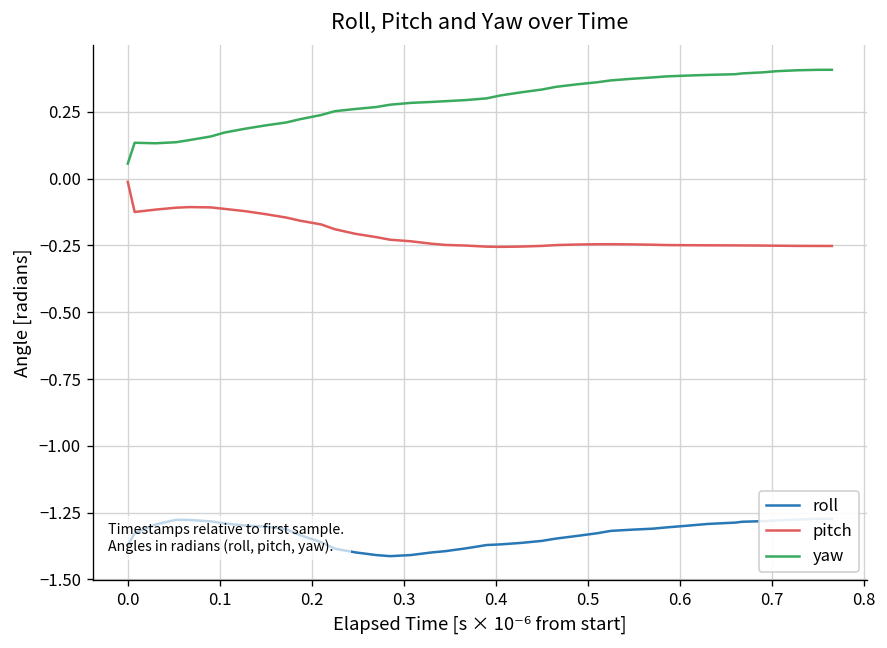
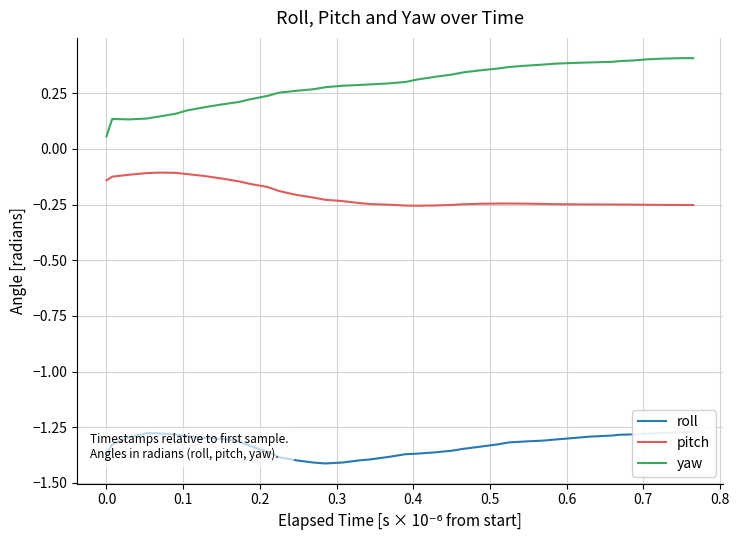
pitch, 0.0: -0.01 -> -0.14
